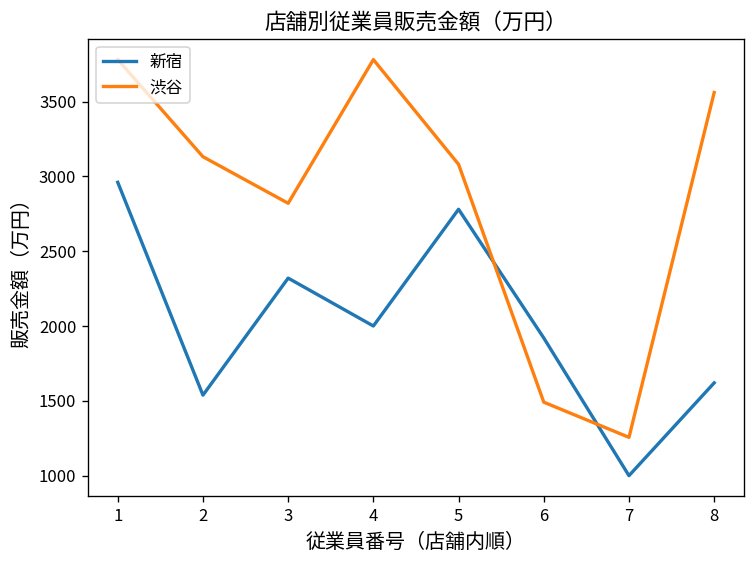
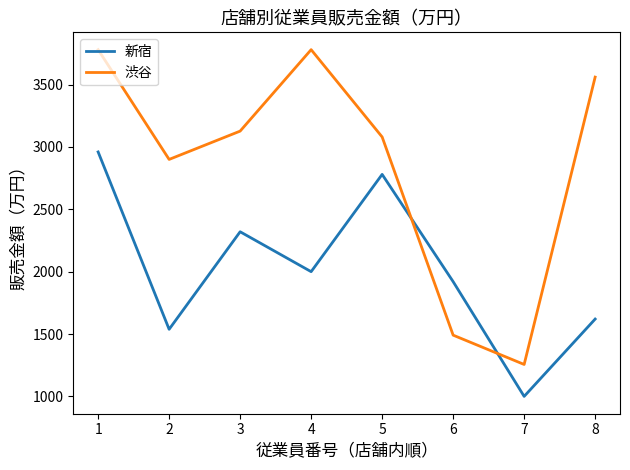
渋谷, 2: 3130 -> 2900
渋谷, 3: 2820 -> 3130
